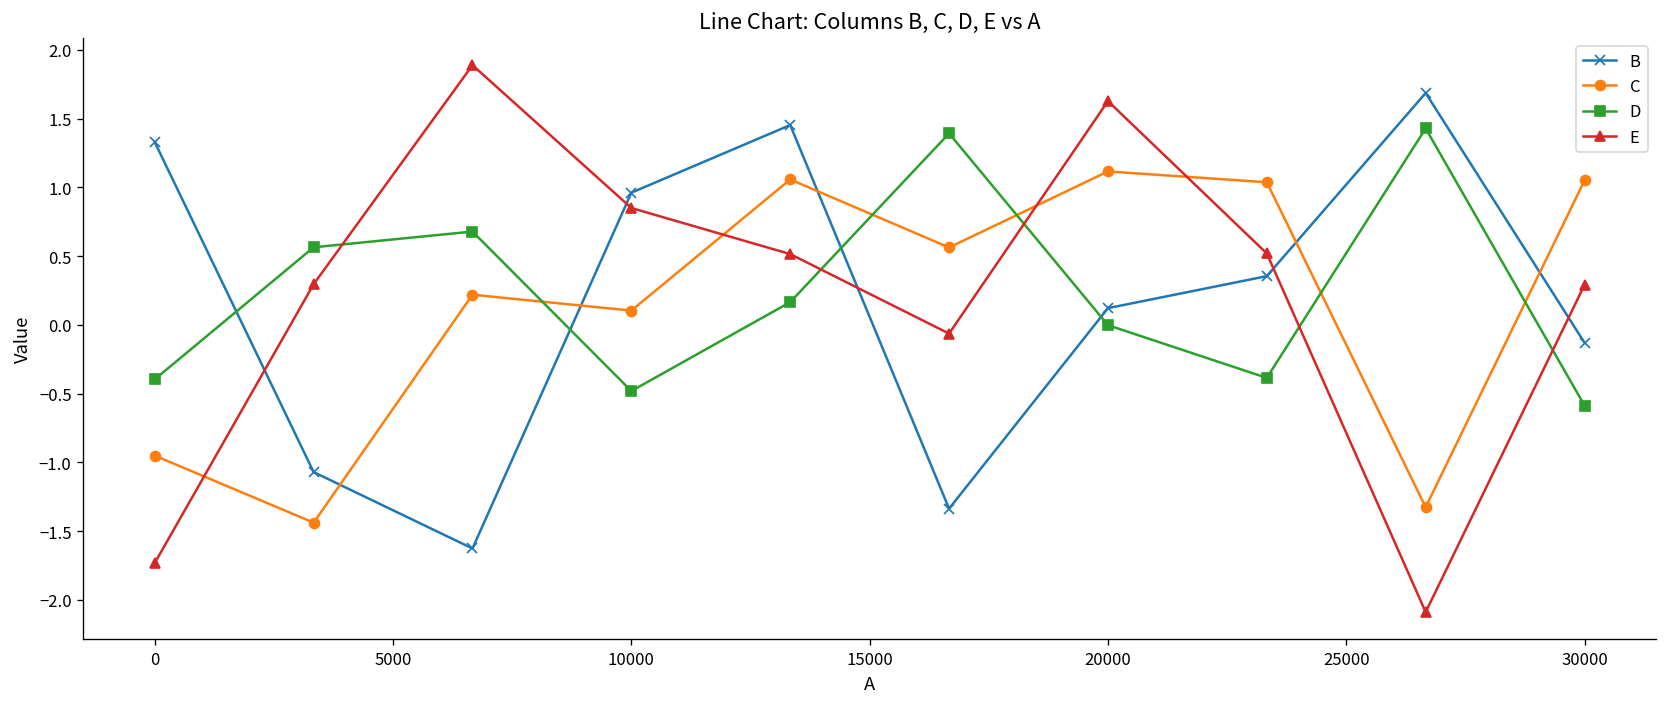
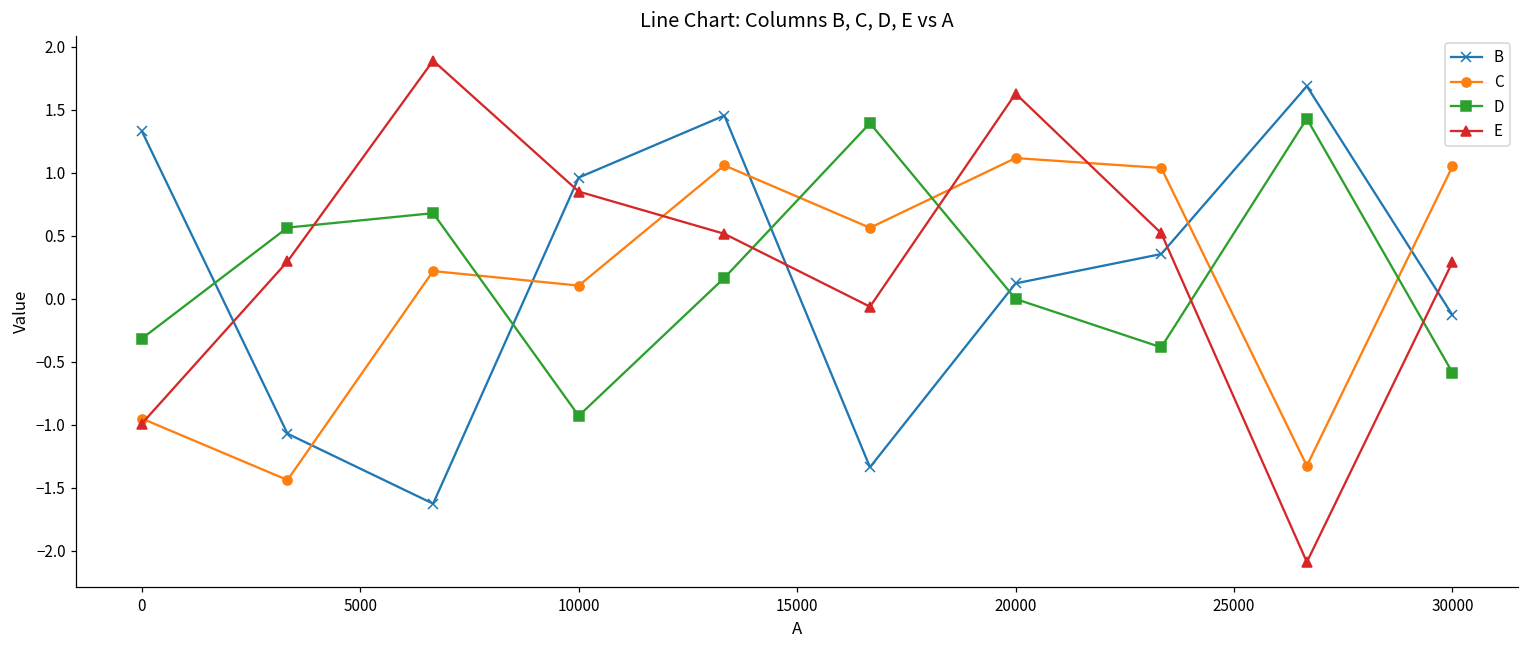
D, 0: -0.40 -> -0.32
E, 0: -1.73 -> -0.99
D, 10000: -0.48 -> -0.93
